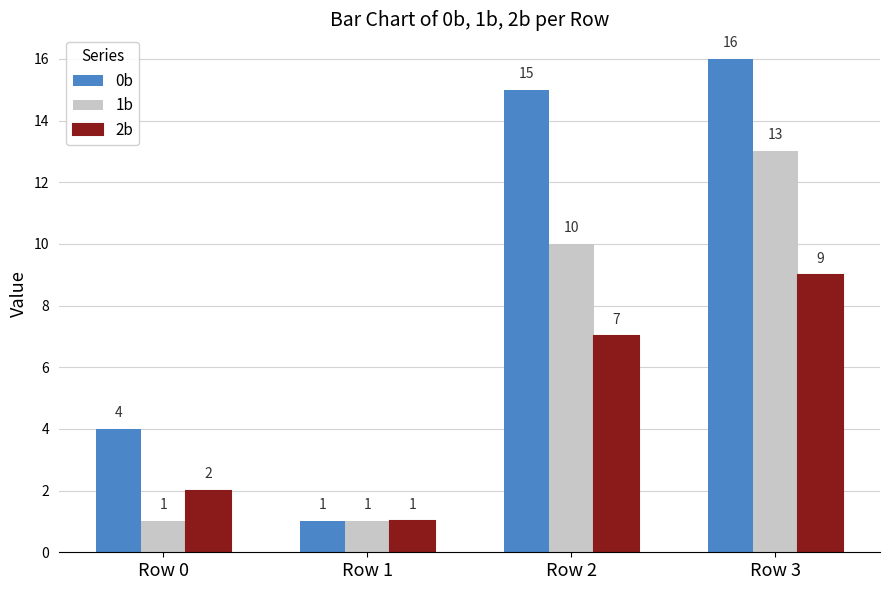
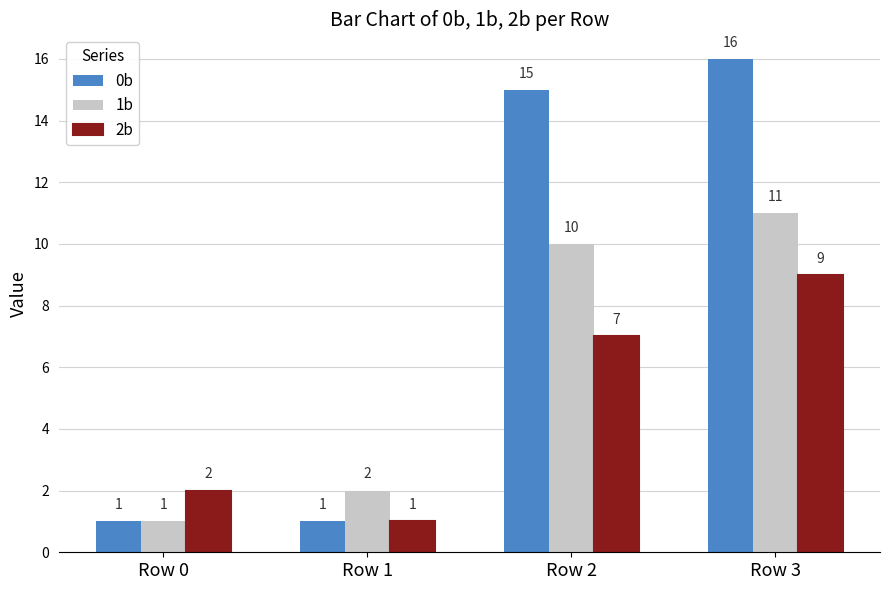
0b, Row 0: 4 -> 1
1b, Row 1: 1 -> 2
1b, Row 3: 13 -> 11
